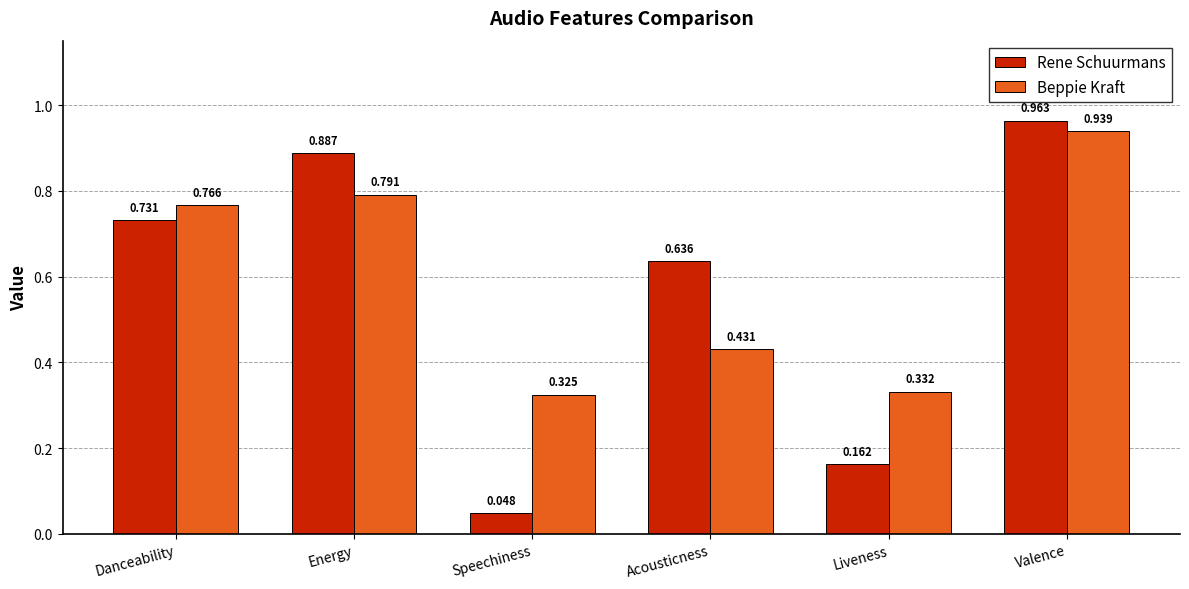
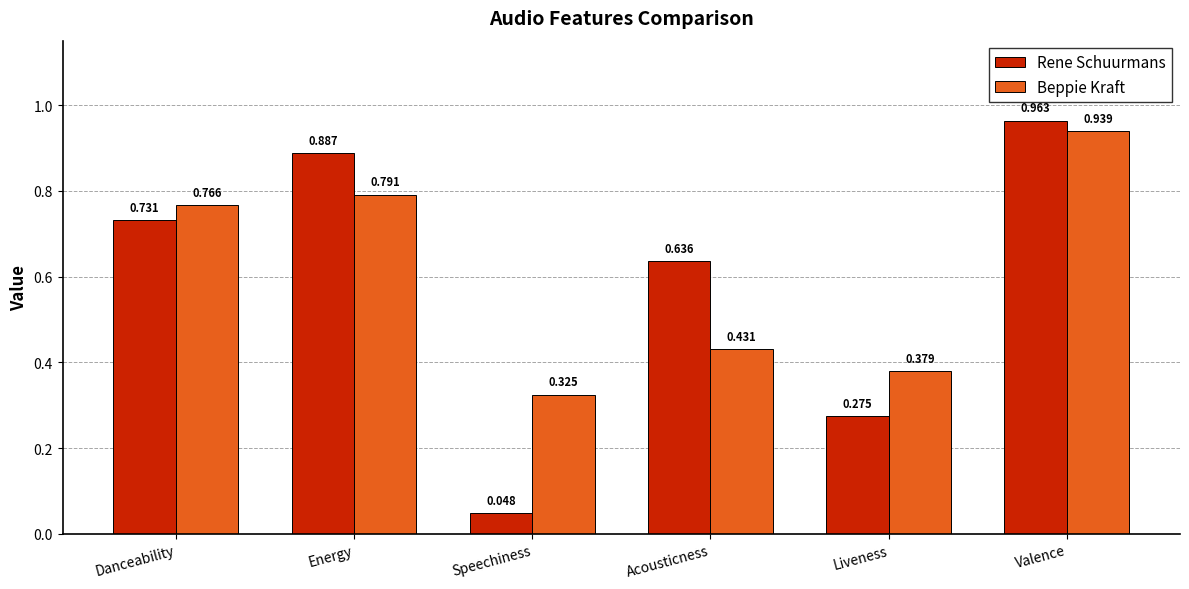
Rene Schuurmans, Liveness: 0.162 -> 0.275
Beppie Kraft, Liveness: 0.332 -> 0.379
